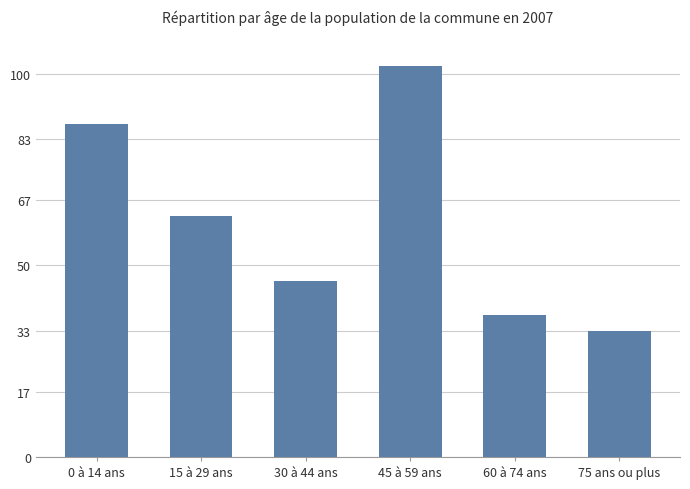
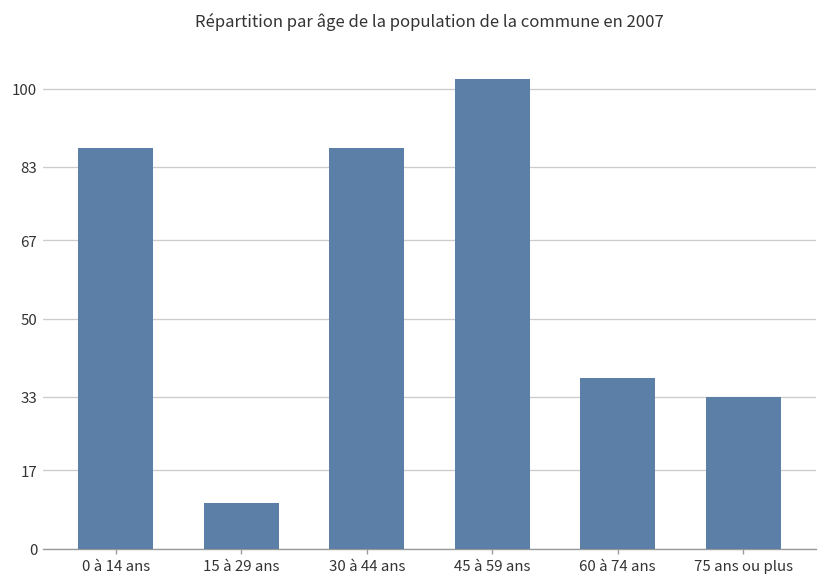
15 à 29 ans: 63 -> 10
30 à 44 ans: 46 -> 87
